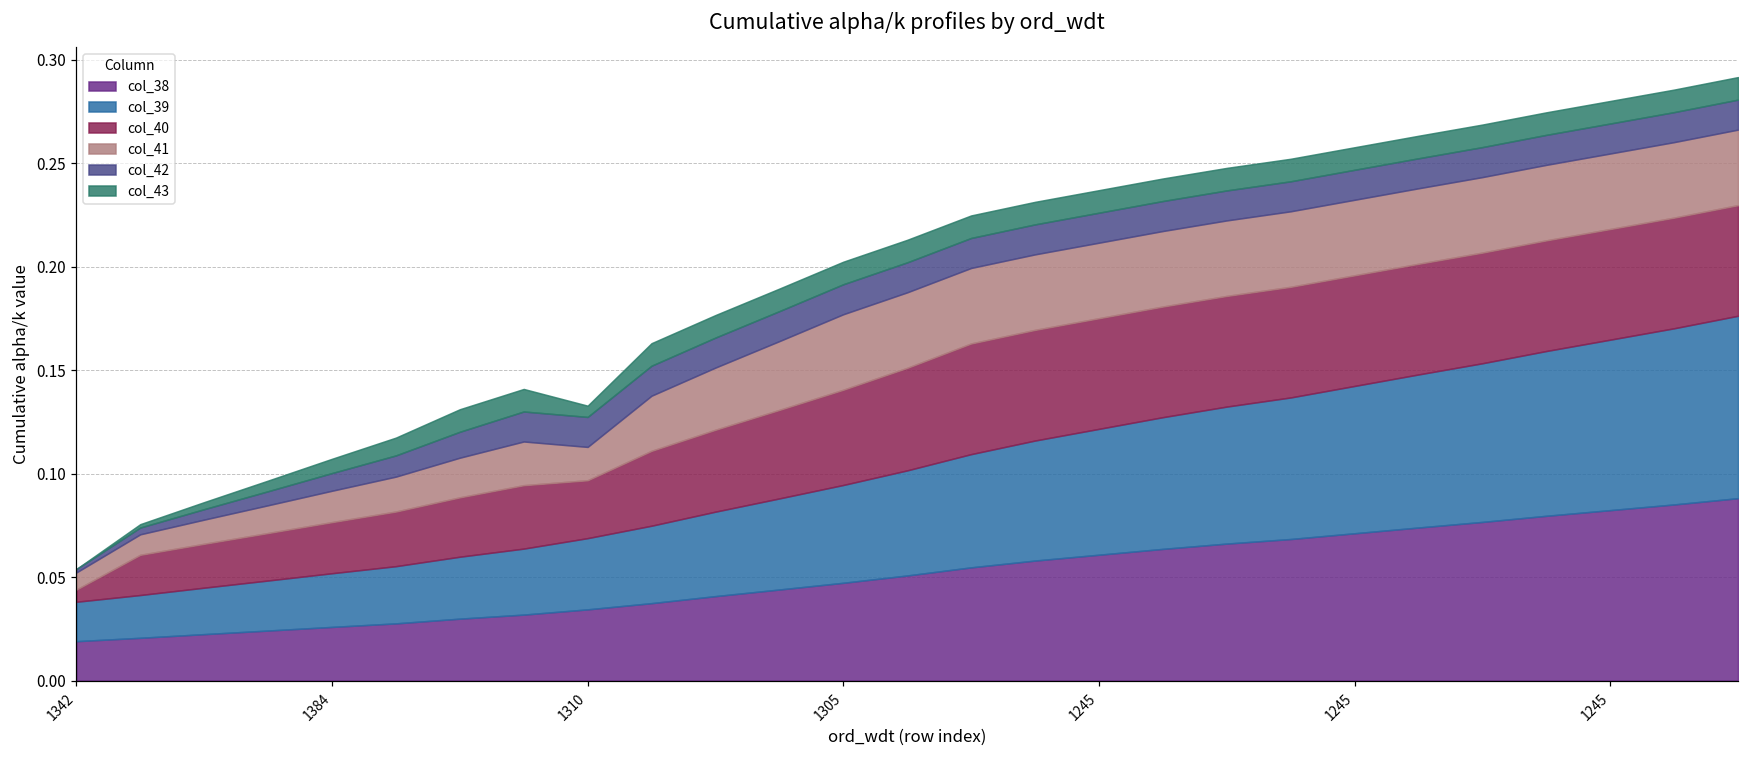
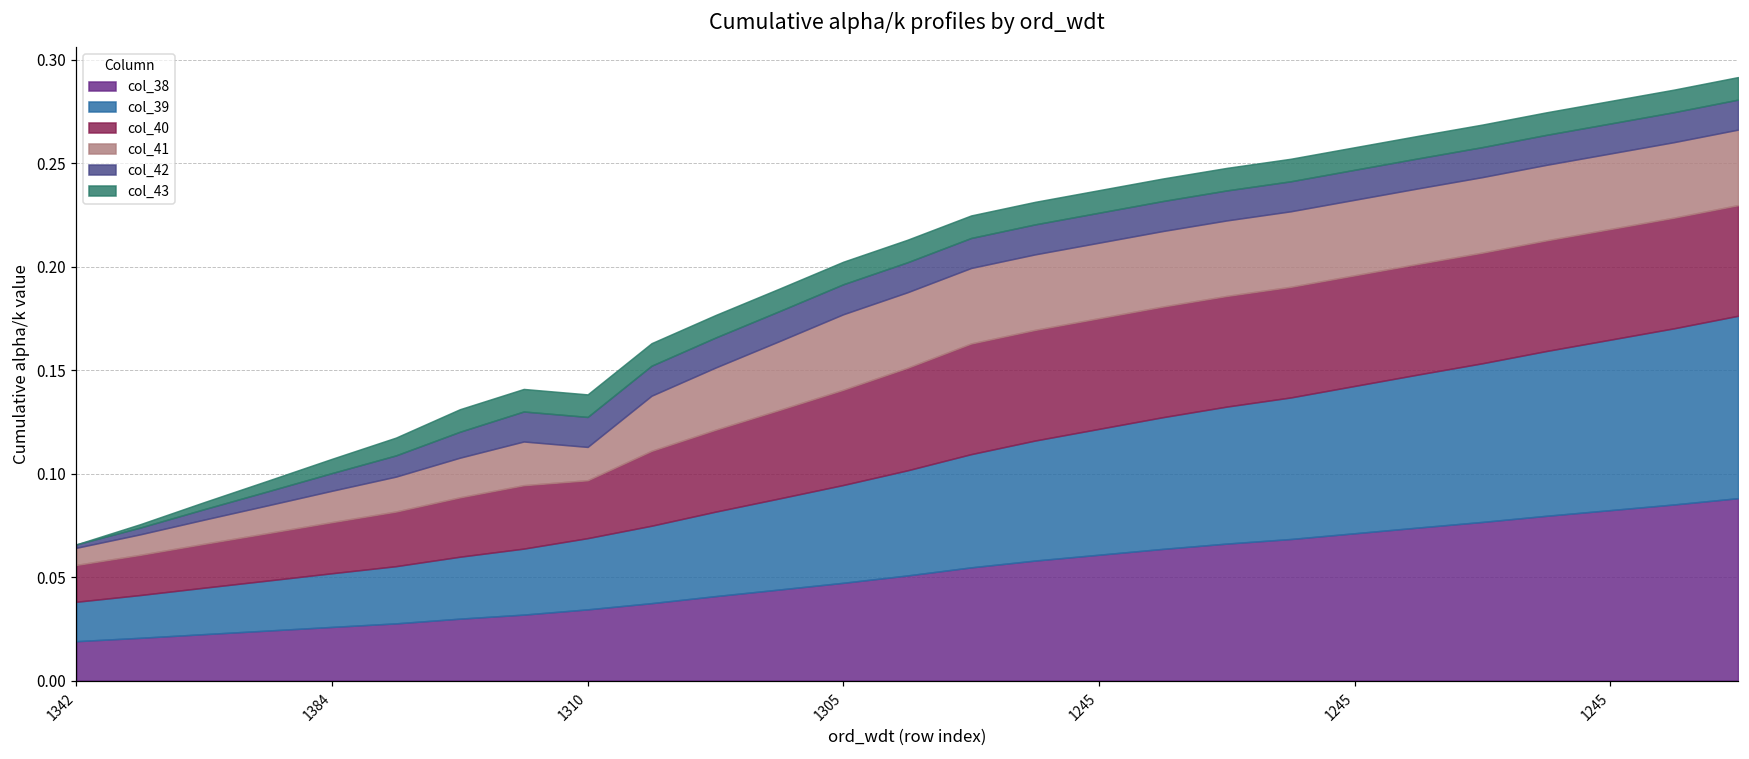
col_40, 1342: 0.006 -> 0.018
col_43, 1310: 0.005 -> 0.011
